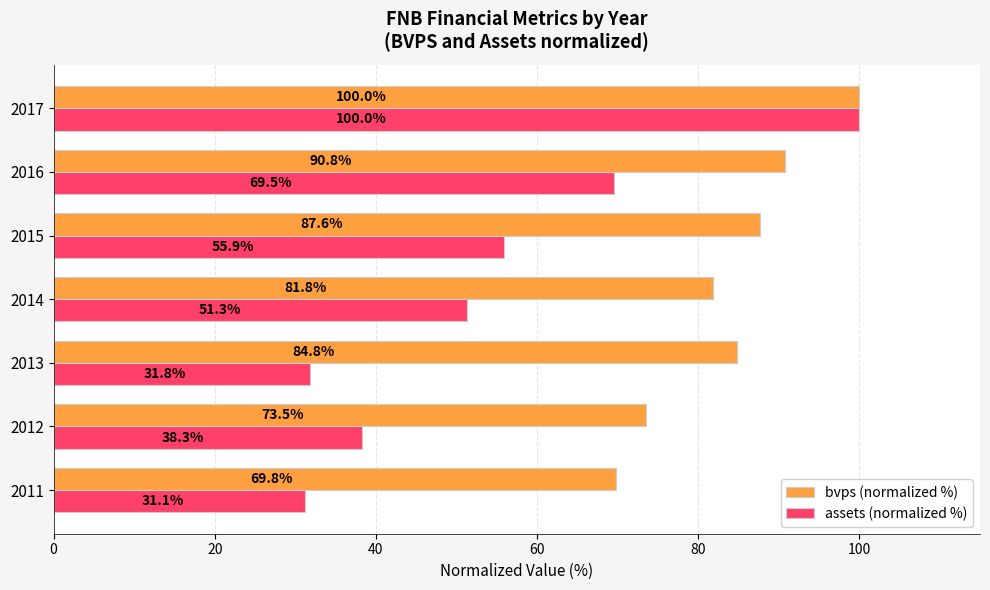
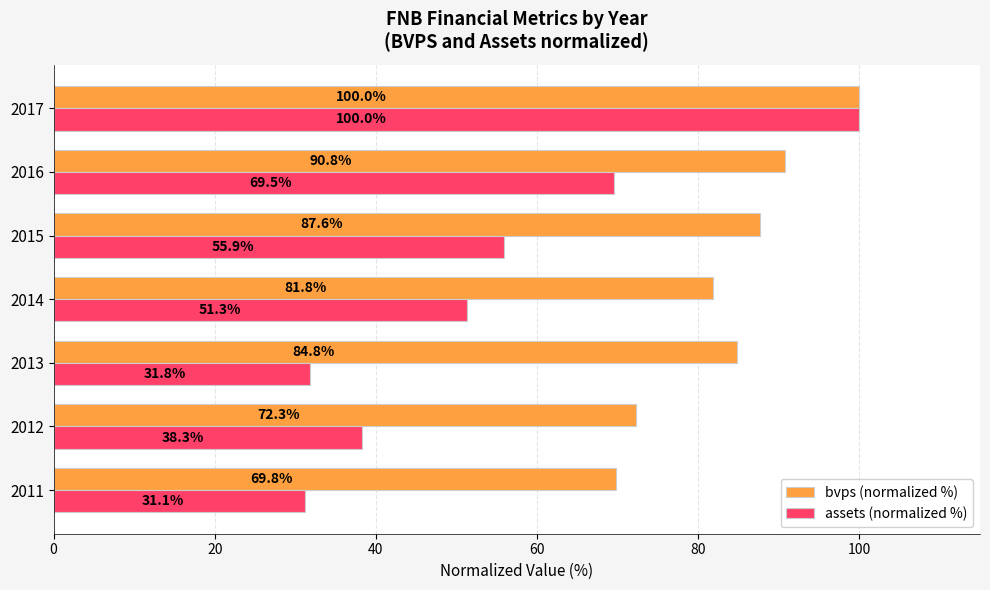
bvps (normalized %), 2012: 73.5% -> 72.3%
